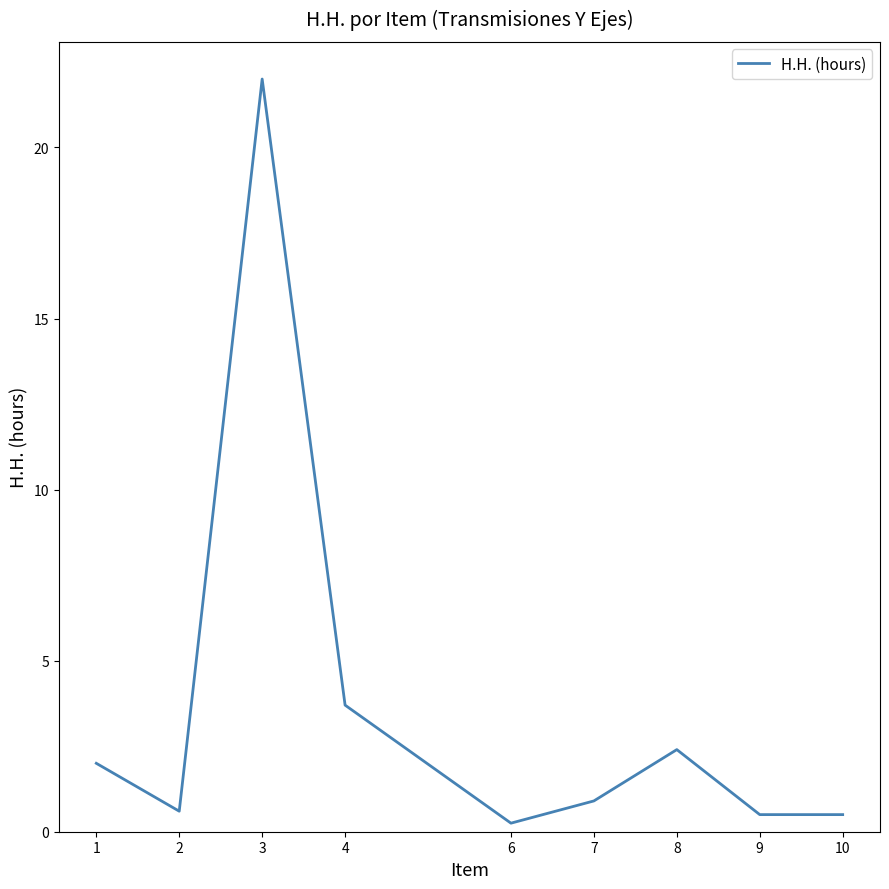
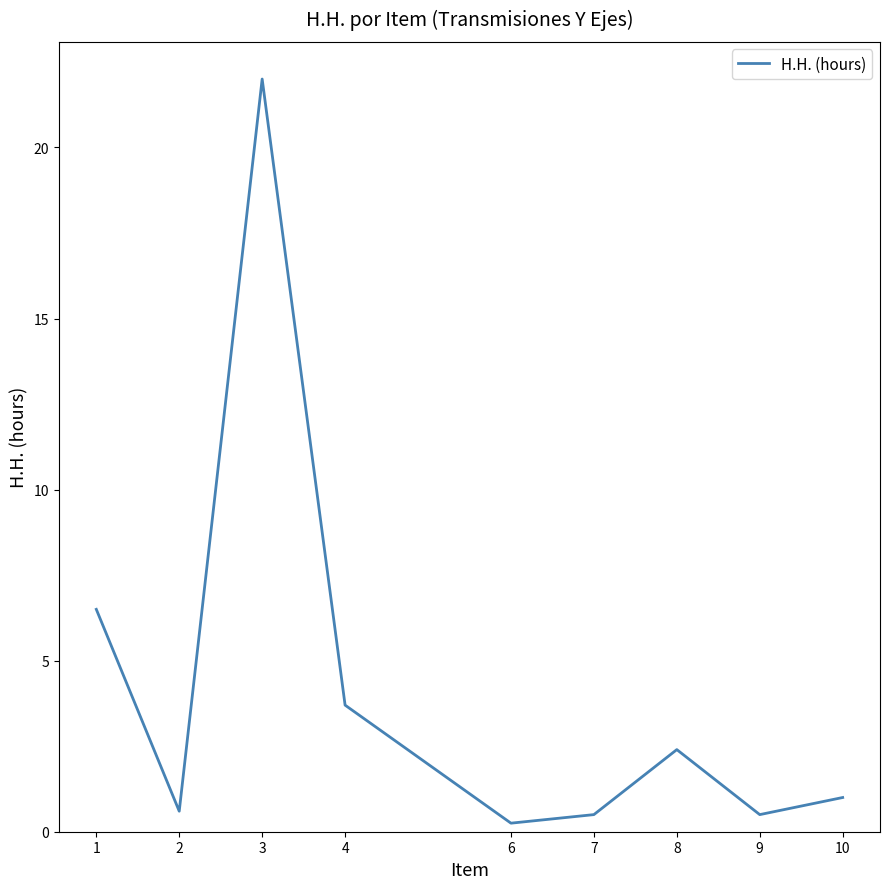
1: 2.0 -> 6.5
7: 0.9 -> 0.5
10: 0.5 -> 1.0
